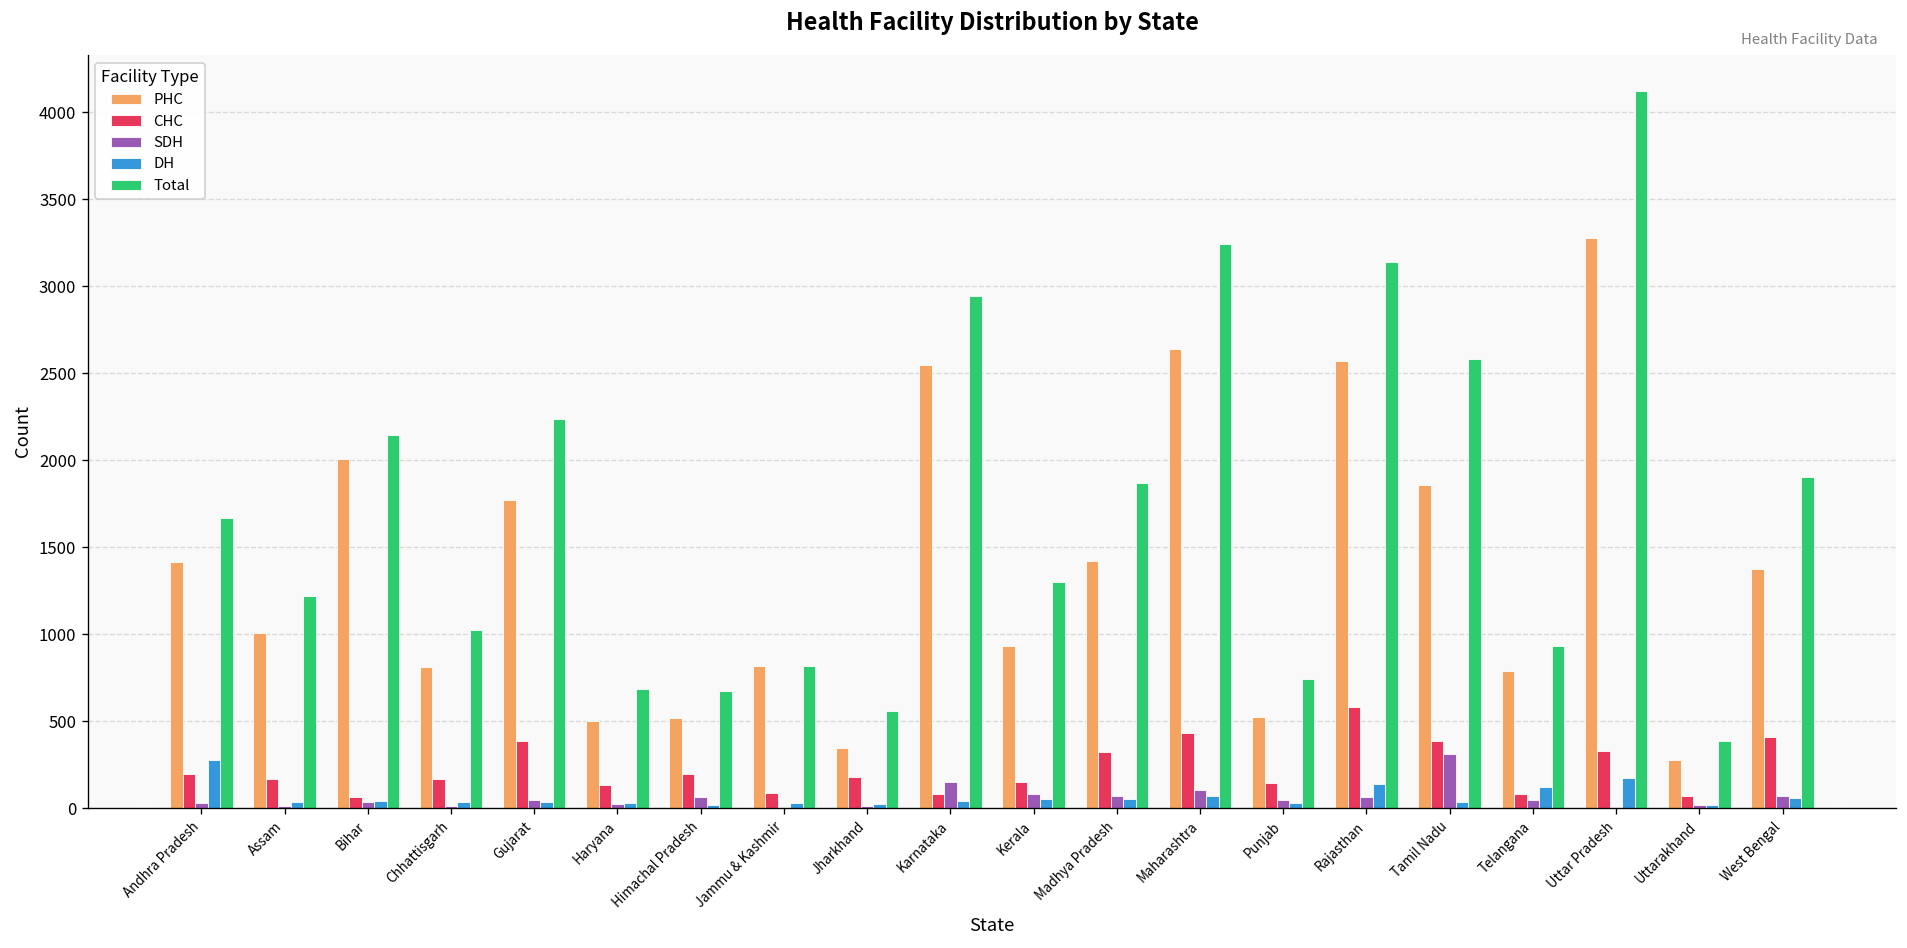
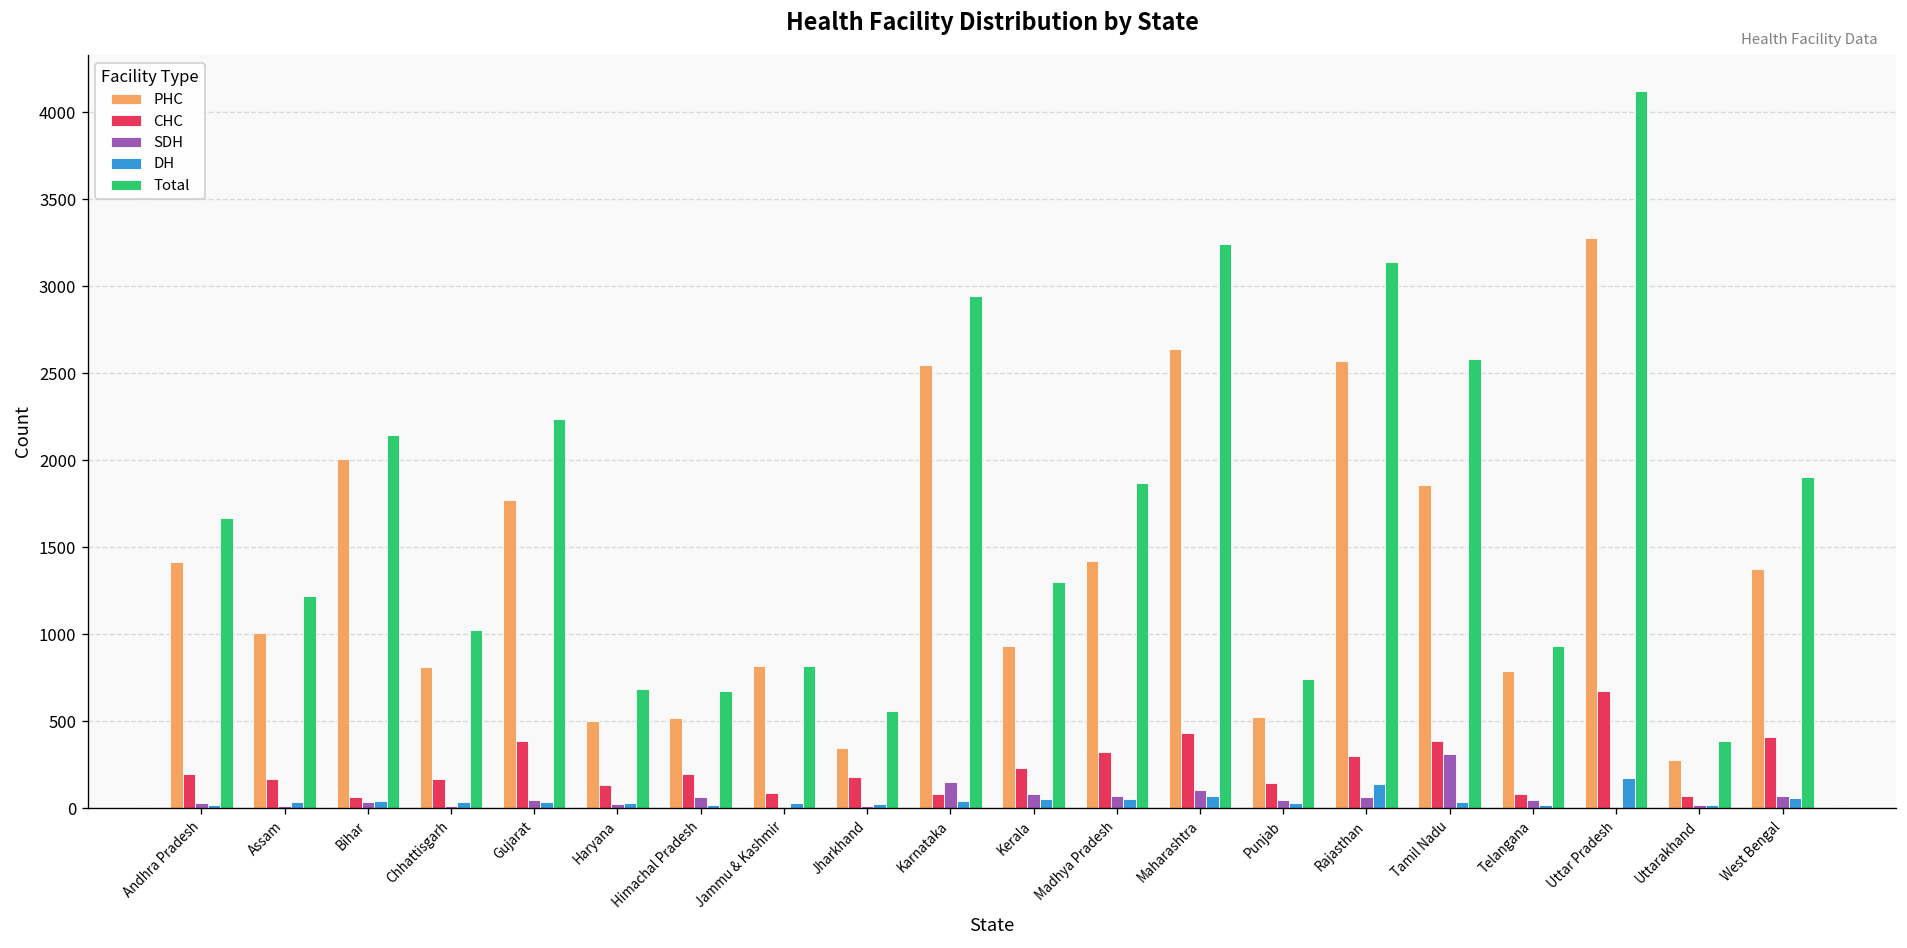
DH, Andhra Pradesh: 280 -> 20
CHC, Kerala: 150 -> 230
CHC, Rajasthan: 580 -> 300
DH, Telangana: 120 -> 20
CHC, Uttar Pradesh: 330 -> 670
